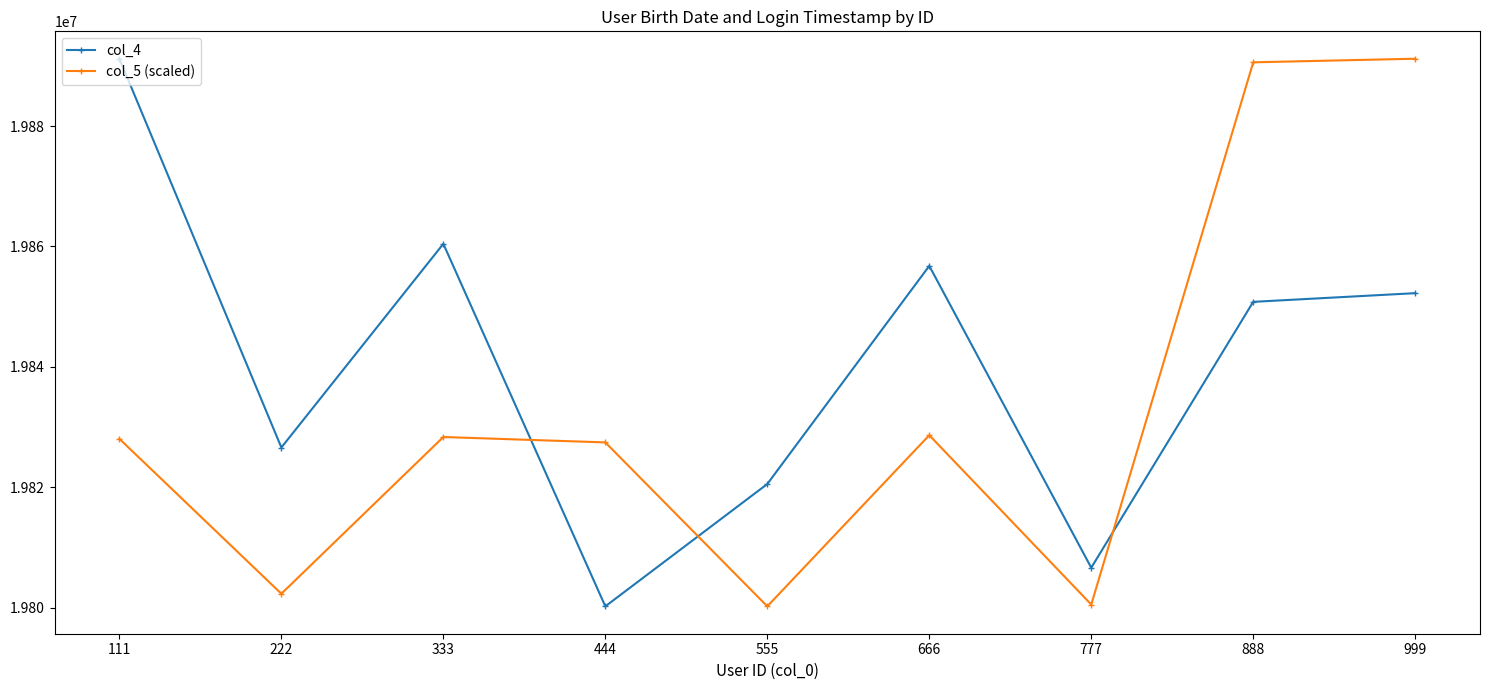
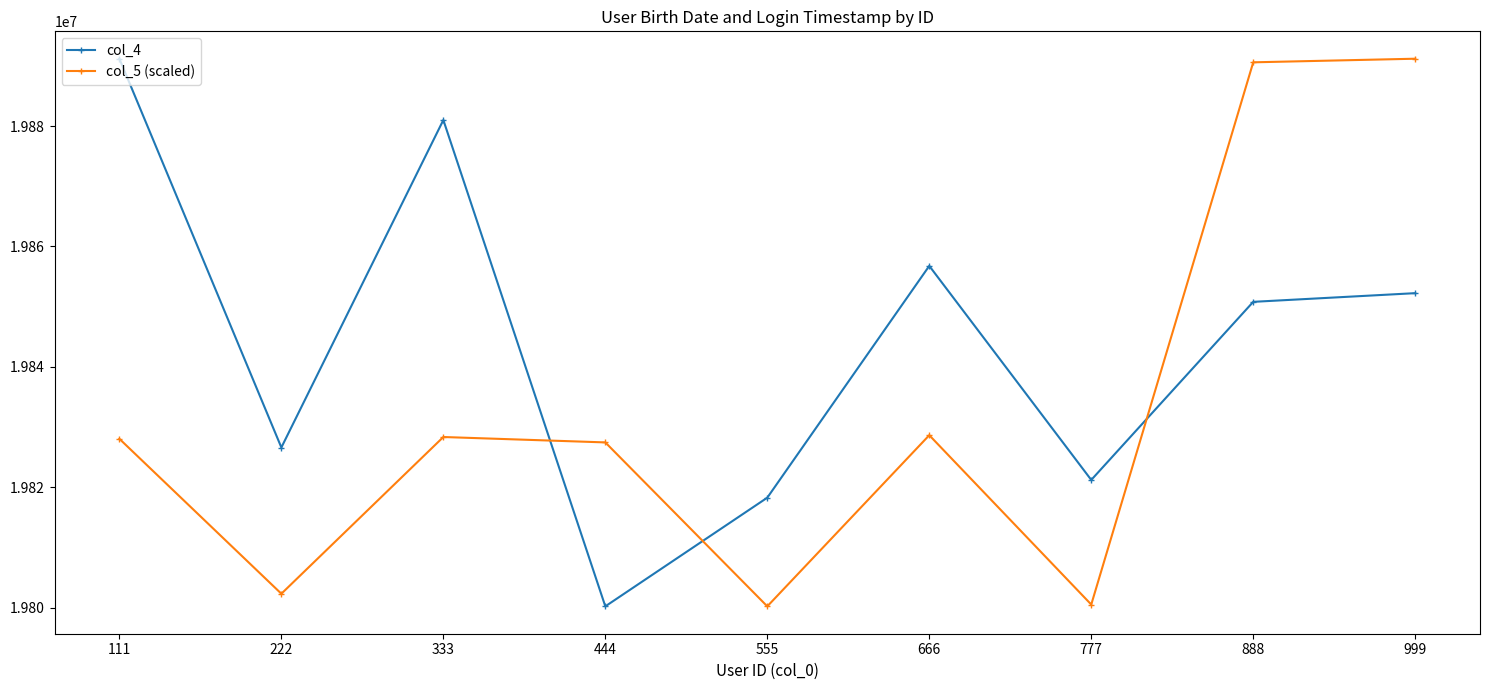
col_4, 333: 19860000 -> 19881000
col_4, 555: 19821000 -> 19818000
col_4, 777: 19807000 -> 19821000
